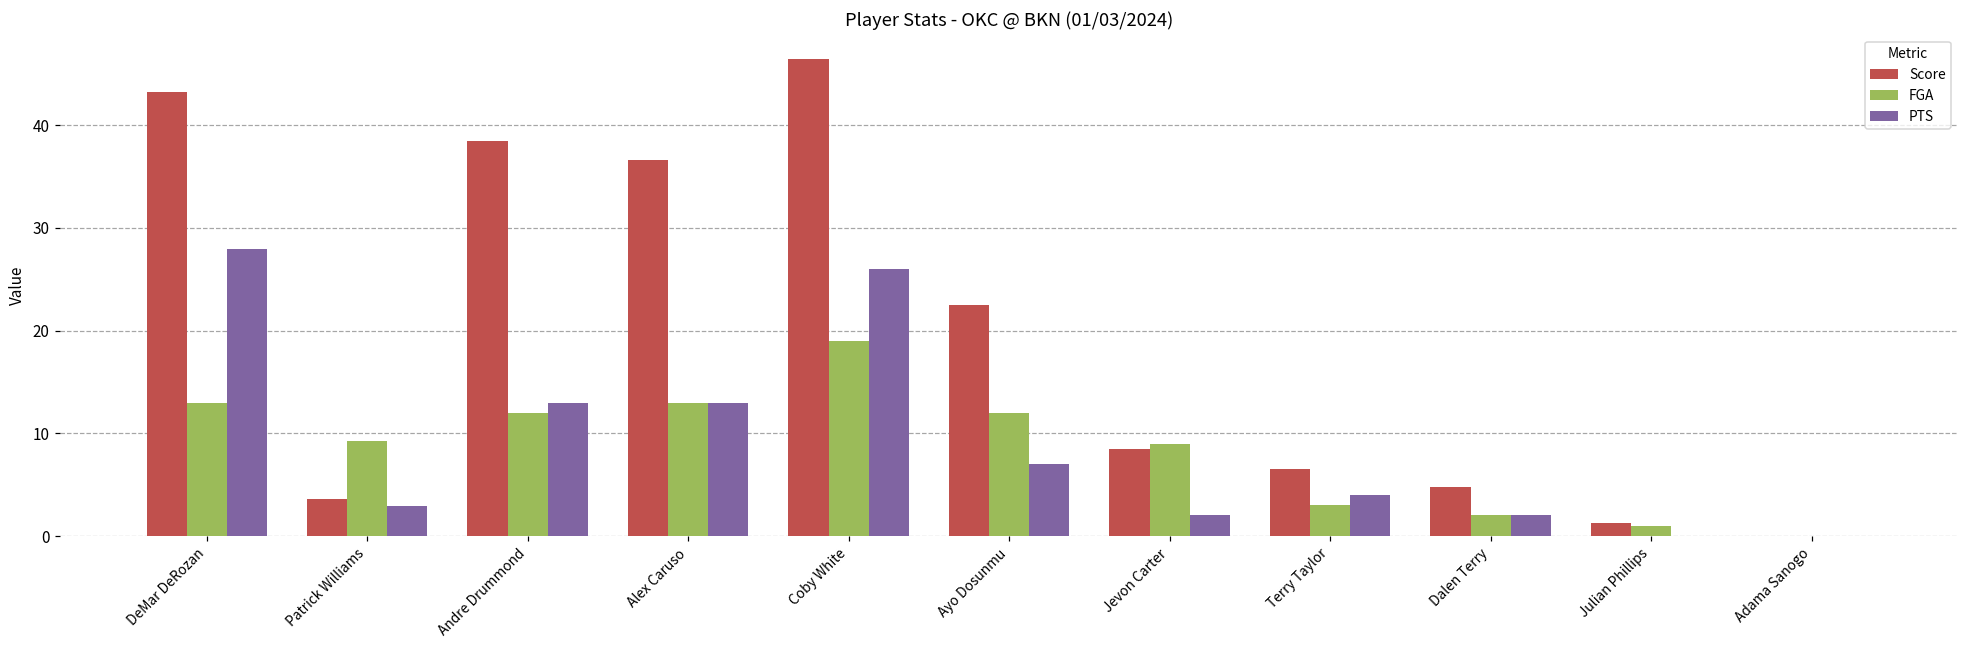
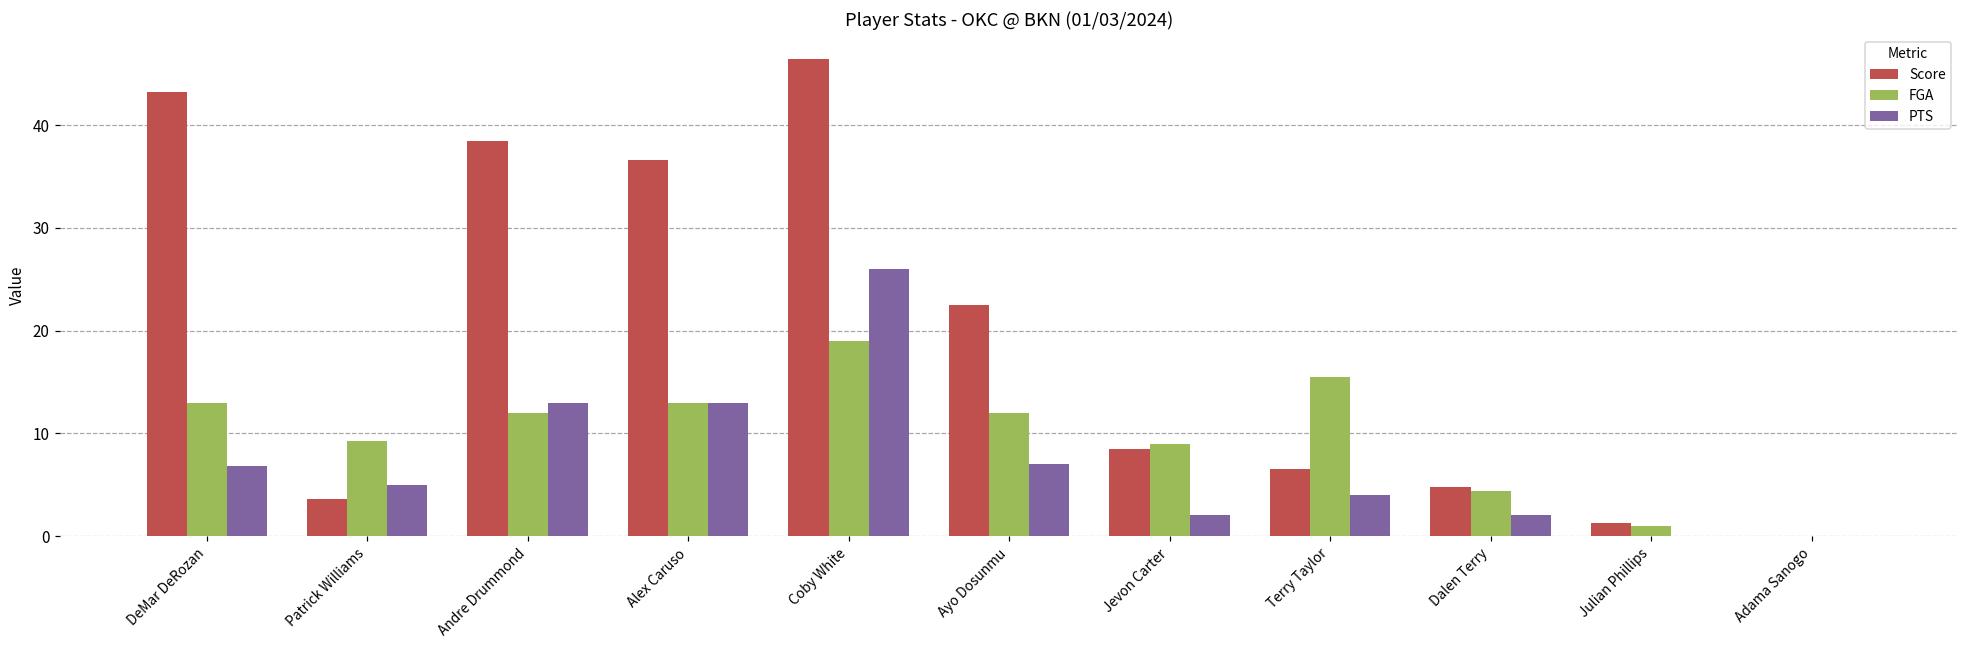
PTS, DeMar DeRozan: 28 -> 7
PTS, Patrick Williams: 3 -> 5
FGA, Terry Taylor: 3 -> 16
FGA, Dalen Terry: 2 -> 4
